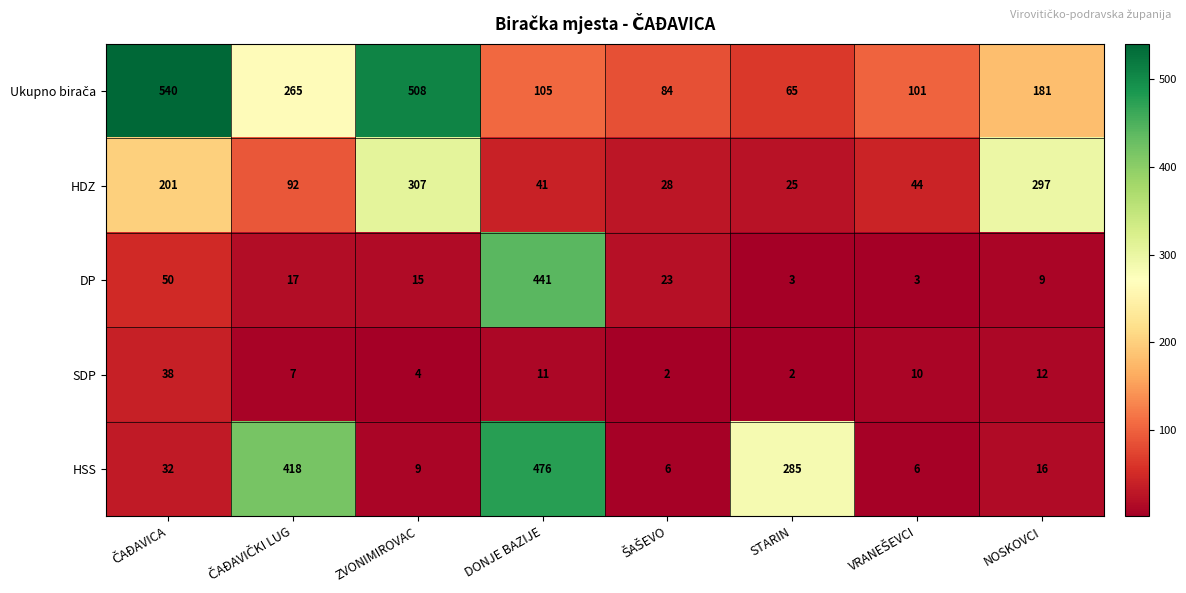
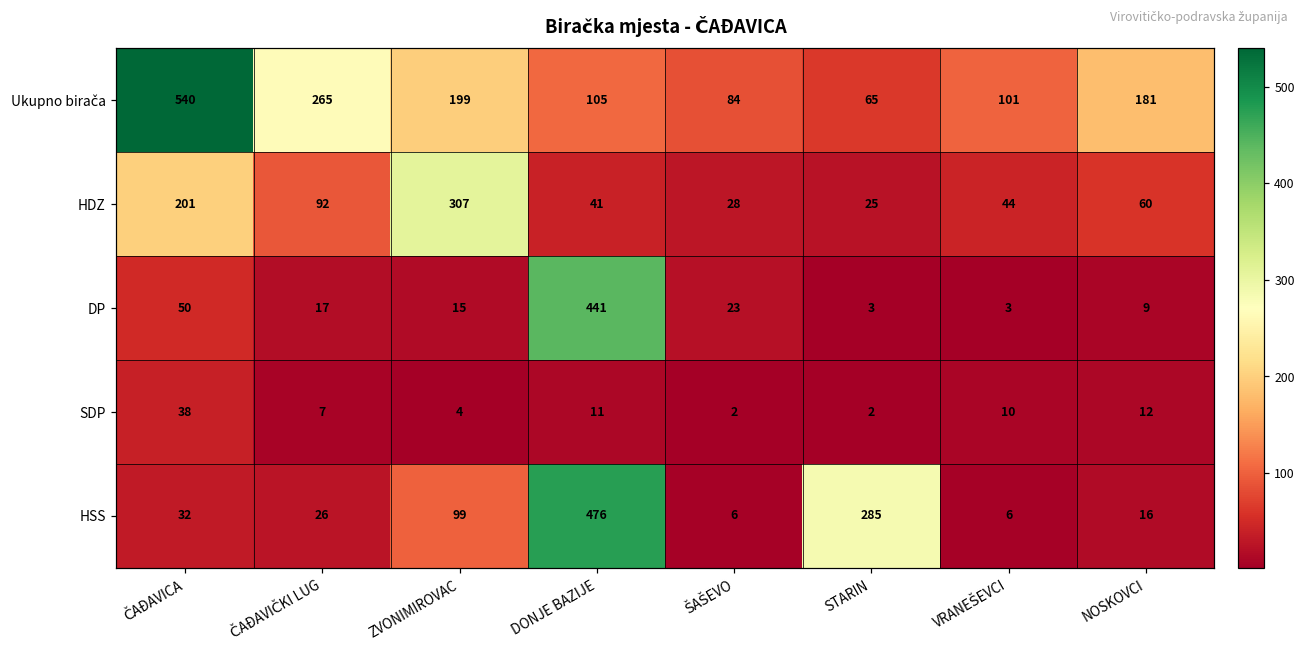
Ukupno birača, ZVONIMIROVAC: 508 -> 199
HDZ, NOSKOVCI: 297 -> 60
HSS, ČAĐAVIČKI LUG: 418 -> 26
HSS, ZVONIMIROVAC: 9 -> 99
